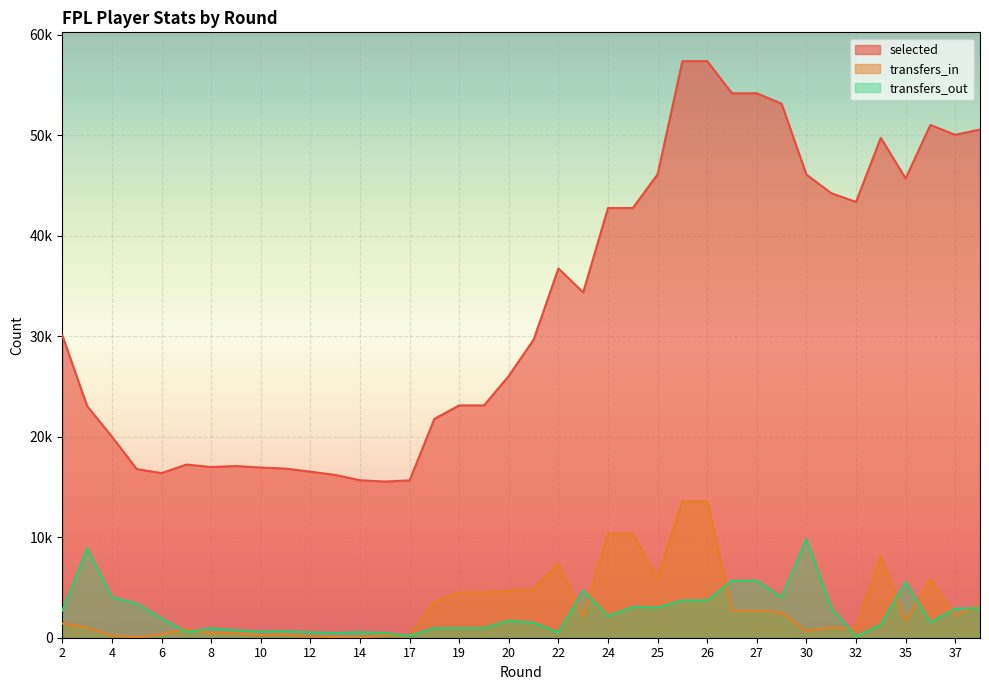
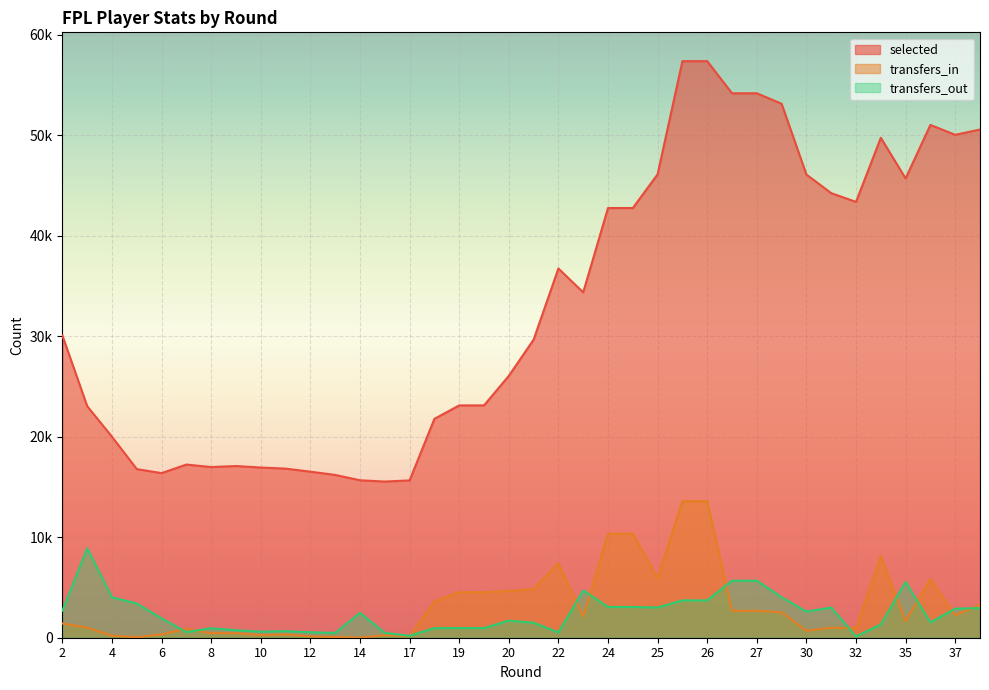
transfers_out, 14: 600 -> 2500
transfers_out, 24: 2200 -> 3100
transfers_out, 30: 9800 -> 2600
